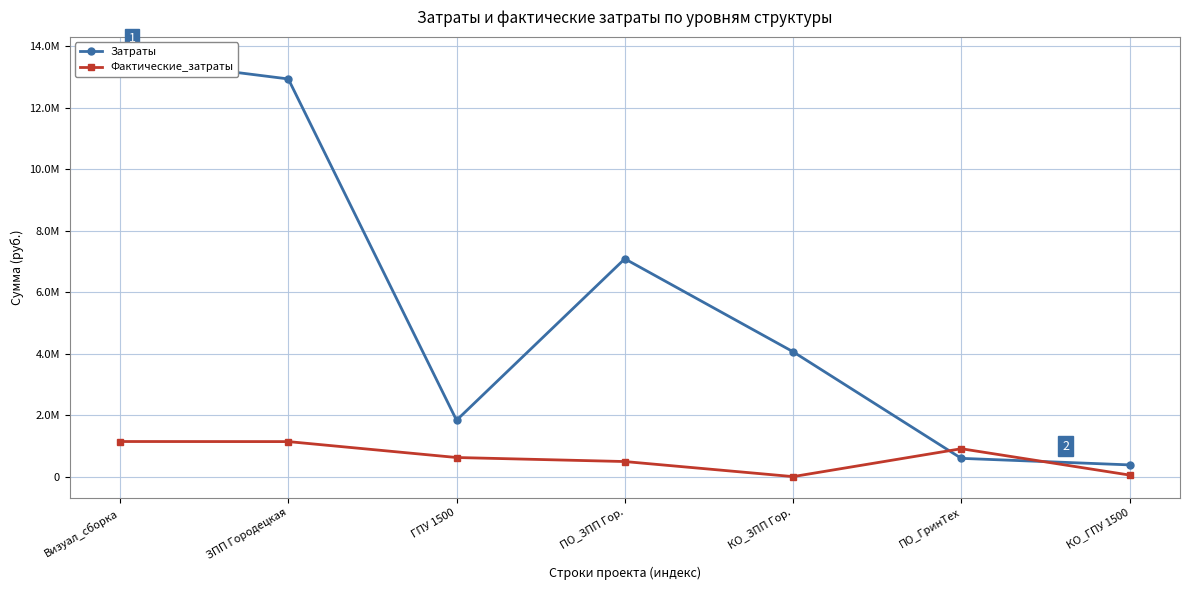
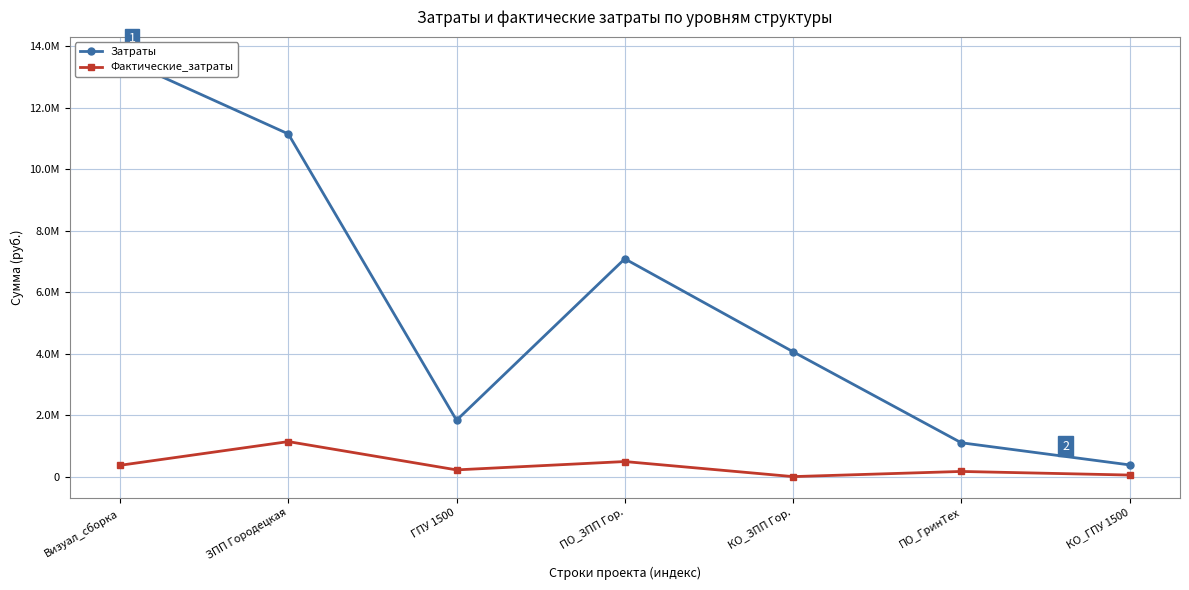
Фактические_затраты, Визуал_сборка: 1100000 -> 400000
Затраты, ЗПП Городецкая: 12900000 -> 11100000
Фактические_затраты, ГПУ 1500: 600000 -> 200000
Затраты, ПО_ГринТех: 600000 -> 1100000
Фактические_затраты, ПО_ГринТех: 900000 -> 200000
